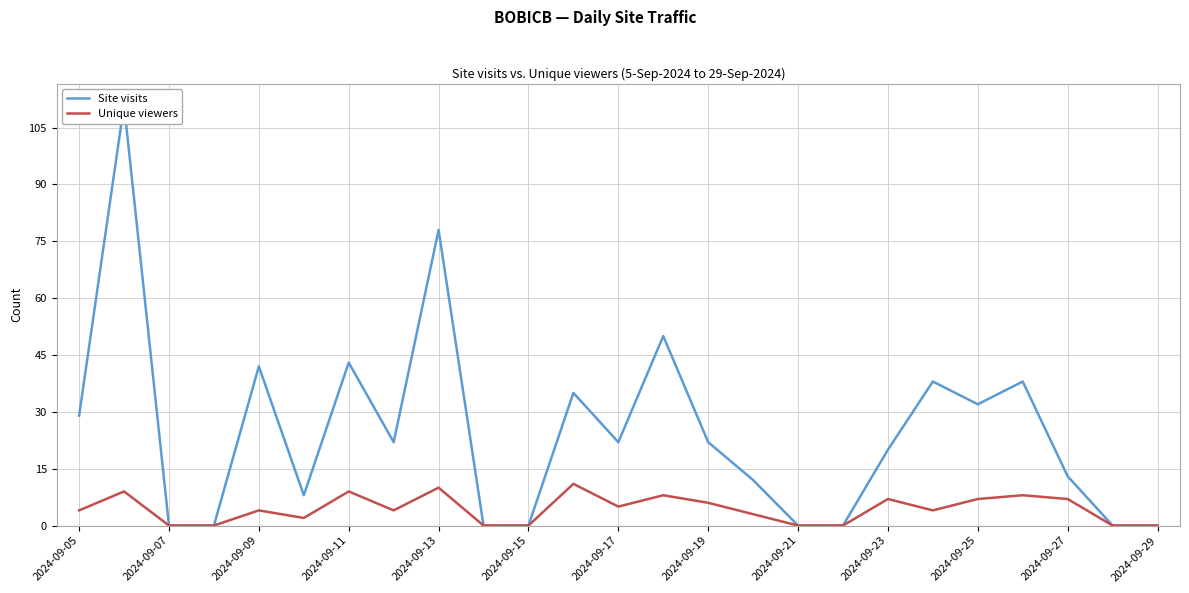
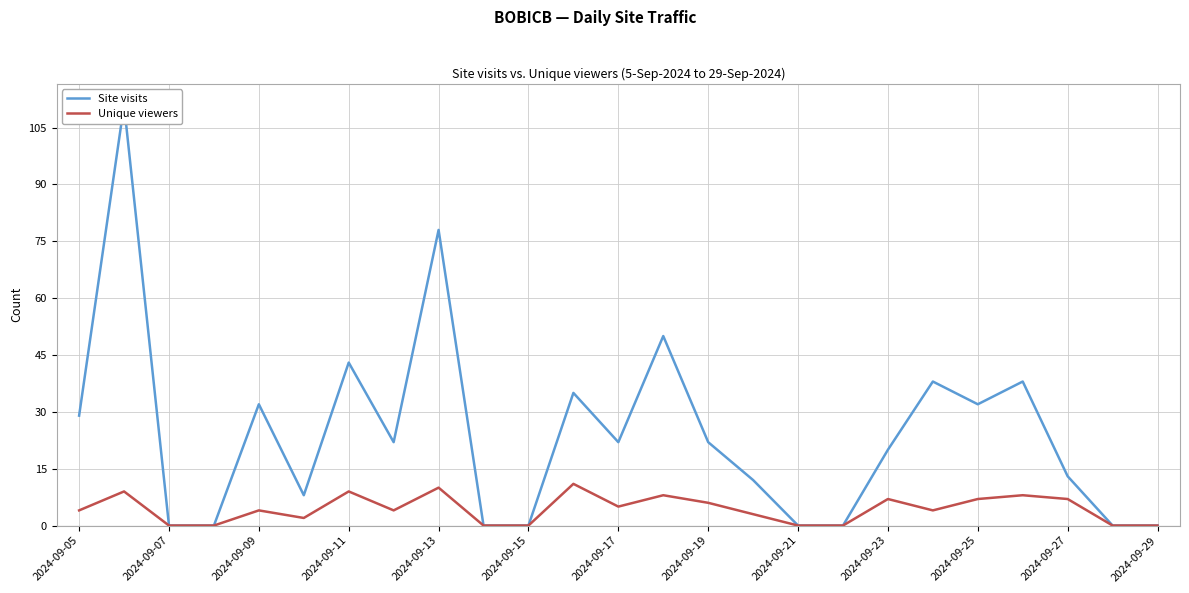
Site visits, 2024-09-09: 42 -> 32
